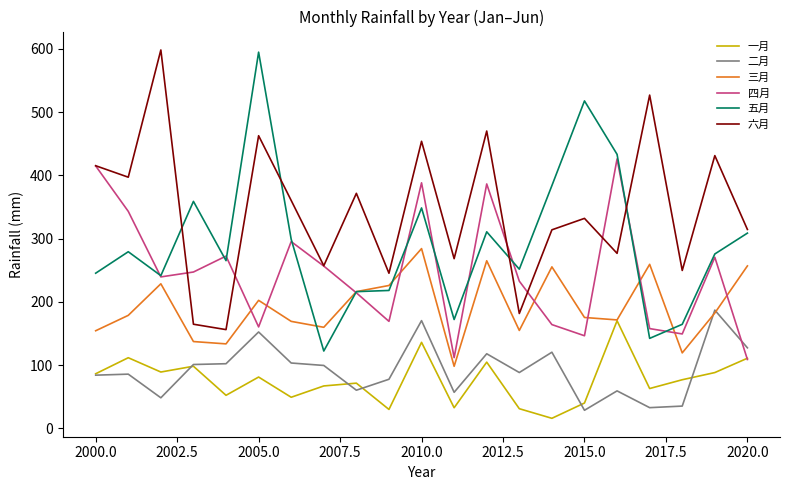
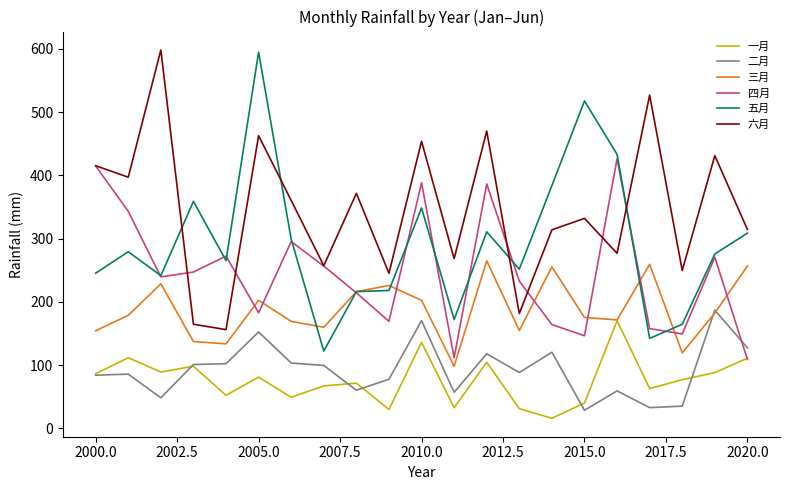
四月, 2005.0: 160 -> 180
三月, 2010.0: 280 -> 200
